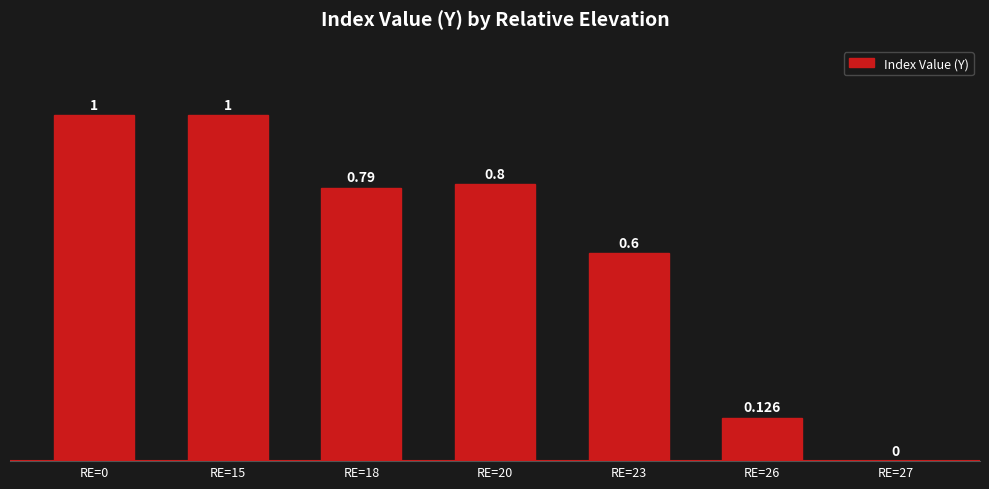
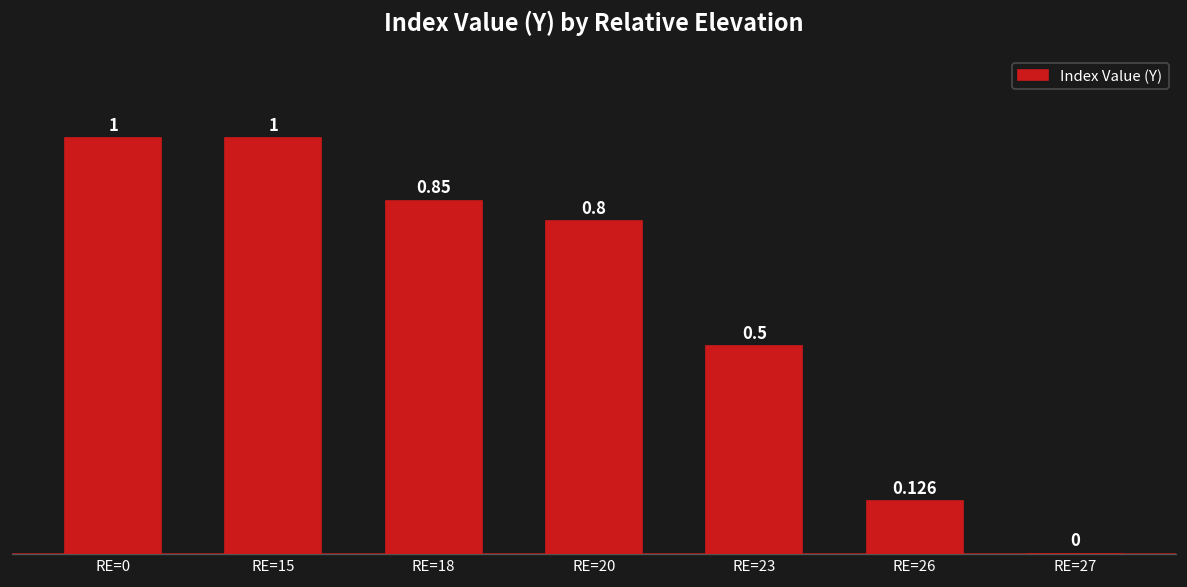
RE=18: 0.79 -> 0.85
RE=23: 0.6 -> 0.5
